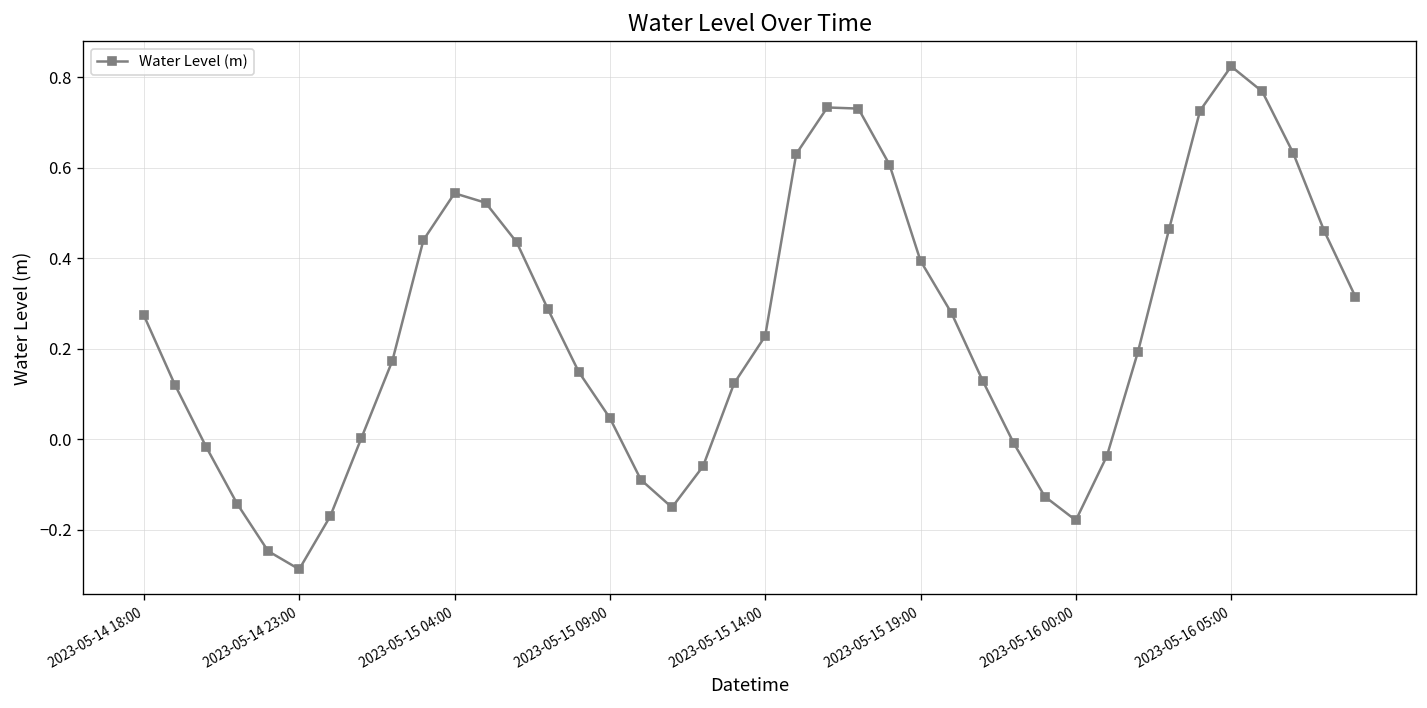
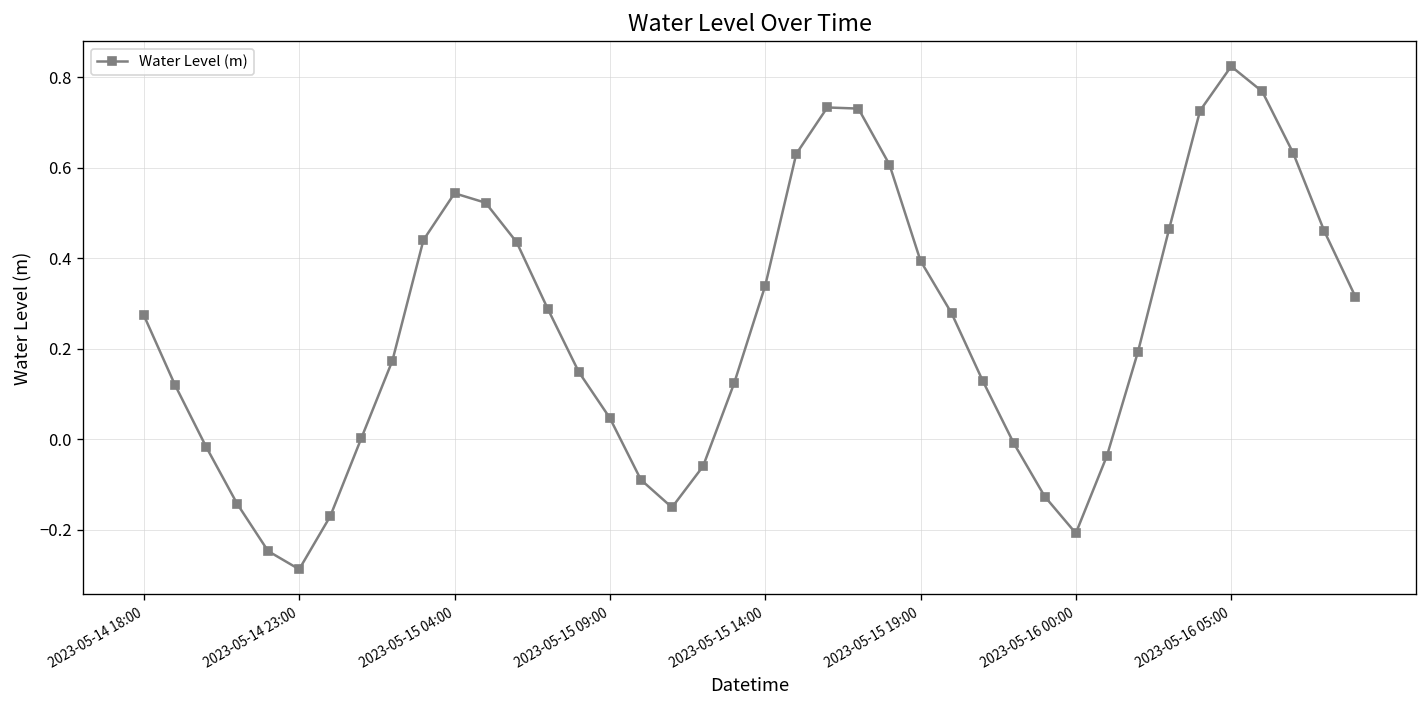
2023-05-15 14:00: 0.23 -> 0.34
2023-05-16 00:00: -0.18 -> -0.21
